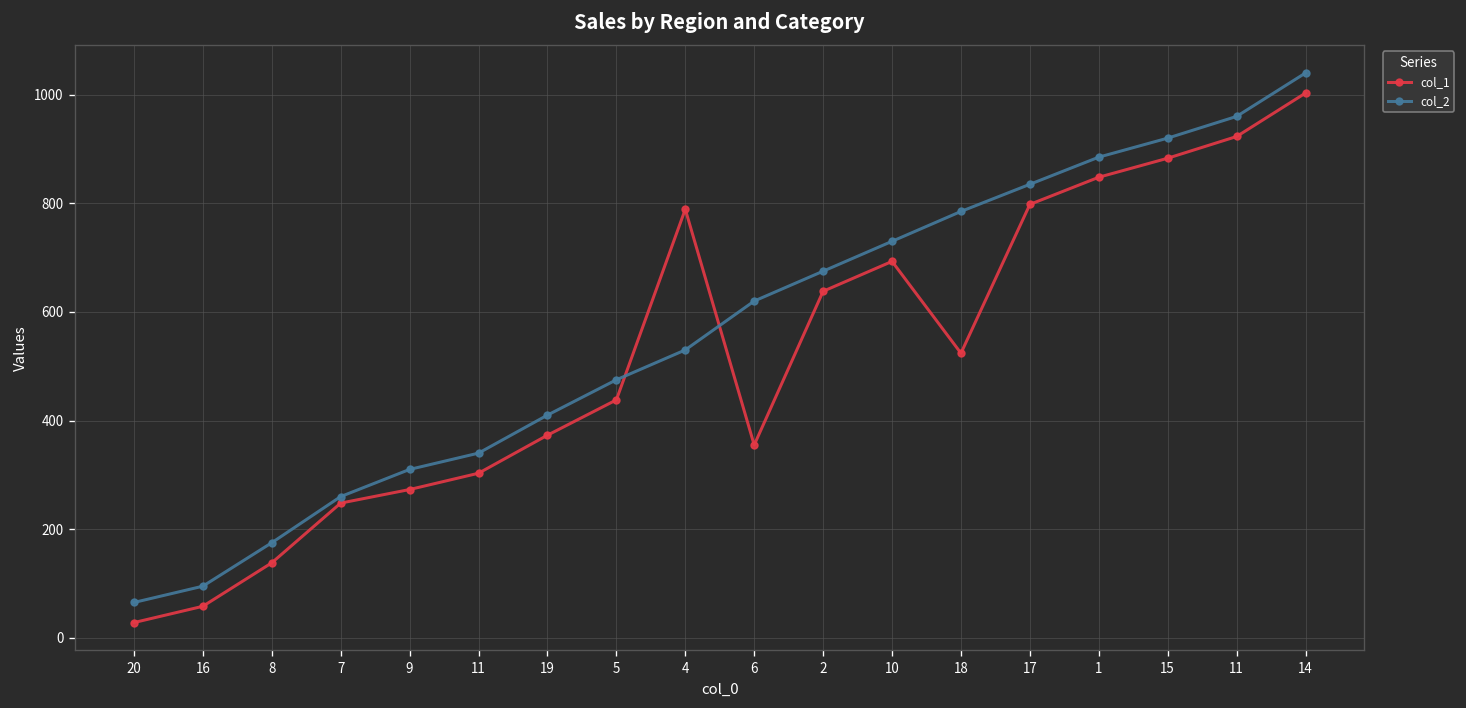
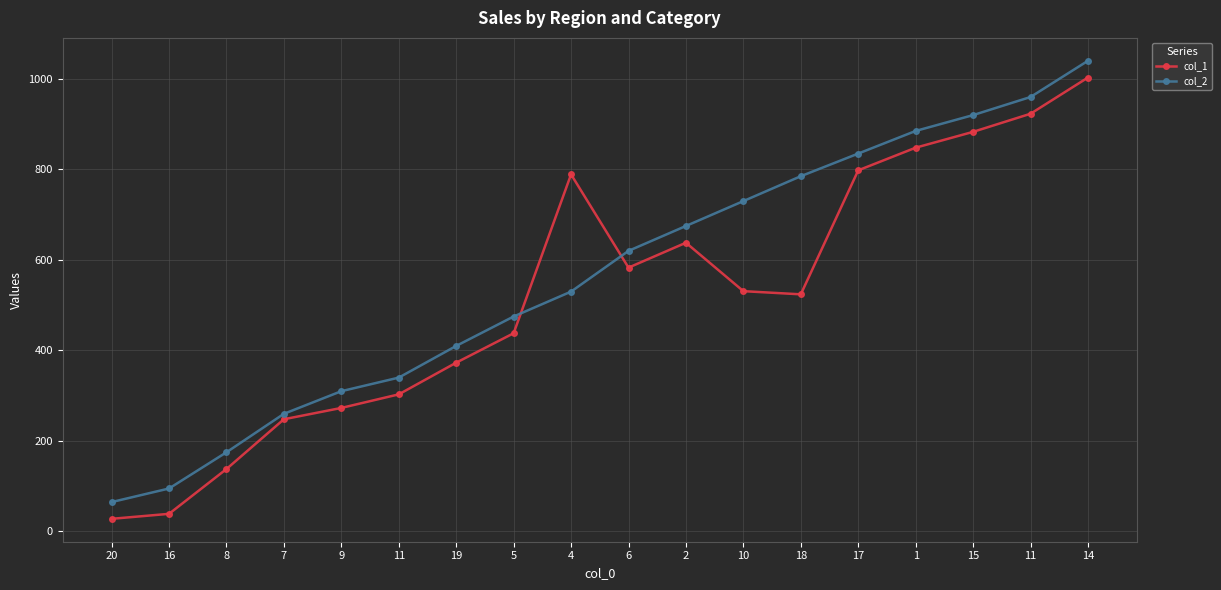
col_1, 16: 60 -> 40
col_1, 6: 360 -> 580
col_1, 10: 690 -> 530
